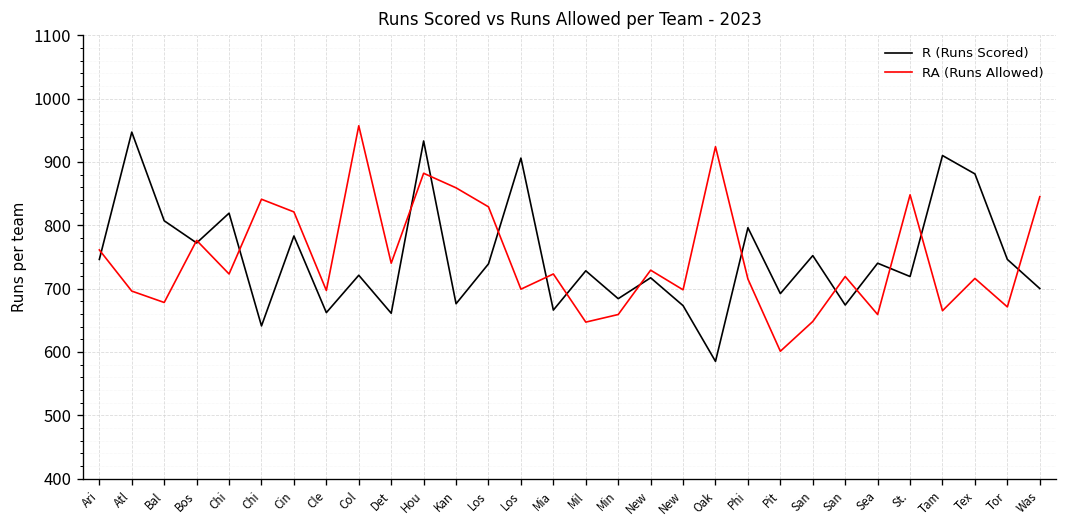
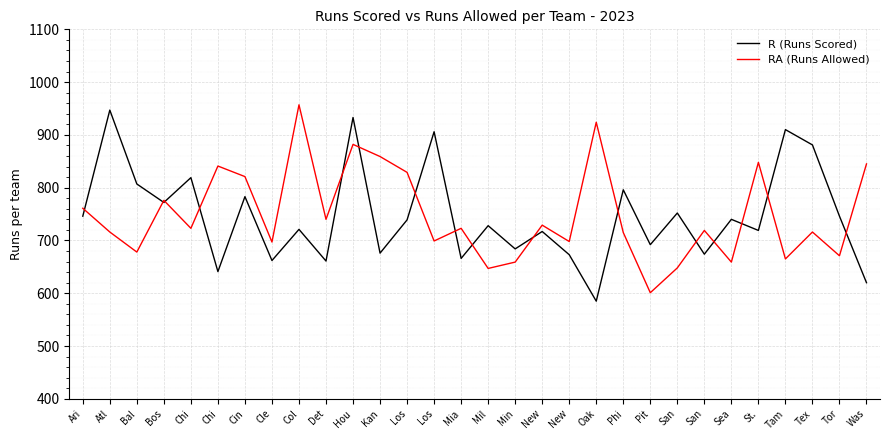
RA (Runs Allowed), Atl: 700 -> 720
R (Runs Scored), Was: 700 -> 620
